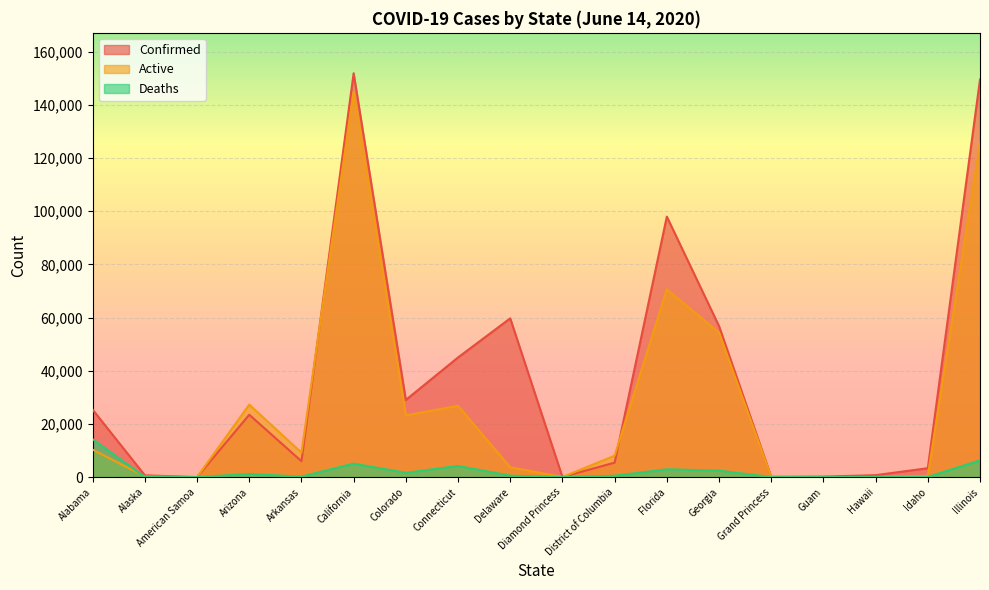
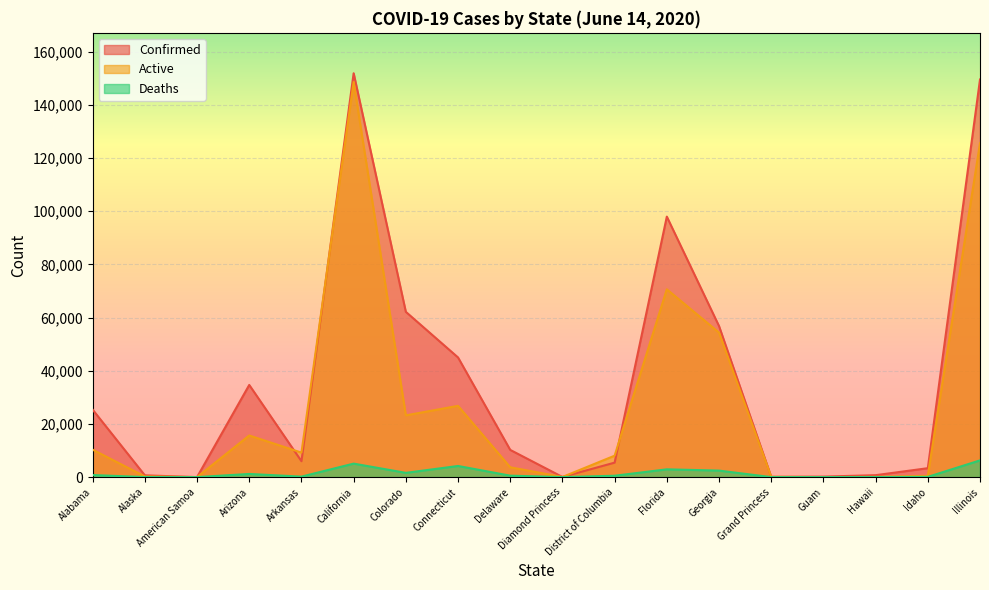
Deaths, Alabama: 14,000 -> 1,000
Confirmed, Arizona: 23,000 -> 35,000
Active, Arizona: 27,000 -> 16,000
Active, California: 145,000 -> 149,000
Confirmed, Colorado: 29,000 -> 62,000
Confirmed, Delaware: 60,000 -> 10,000
